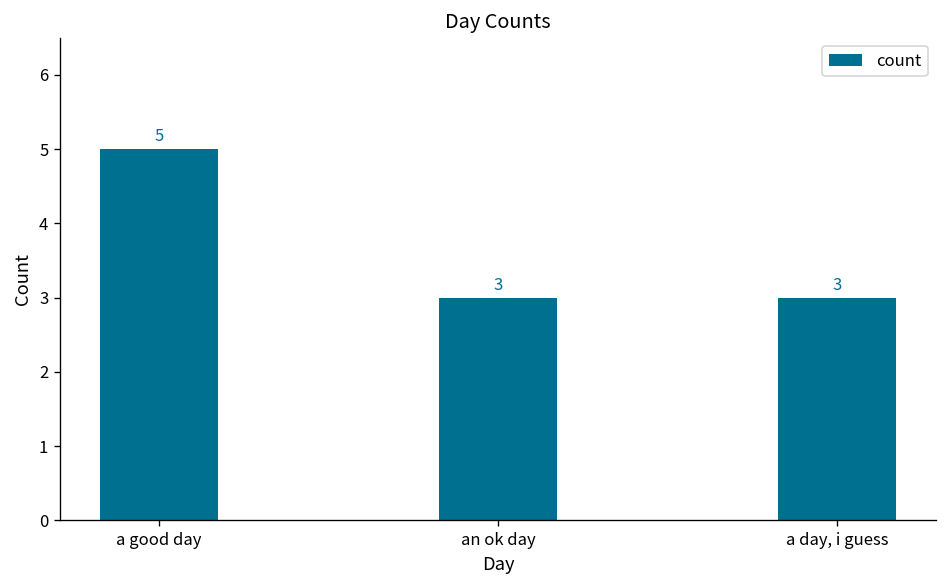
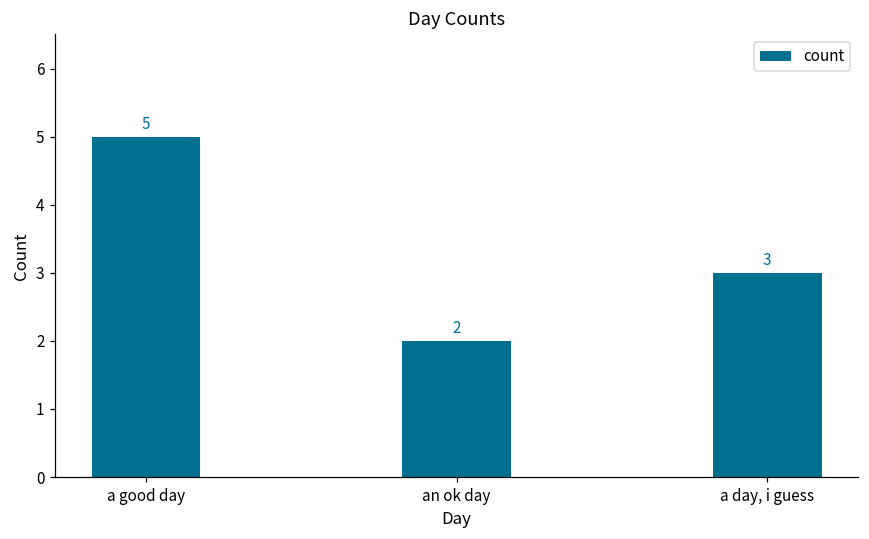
an ok day: 3 -> 2
